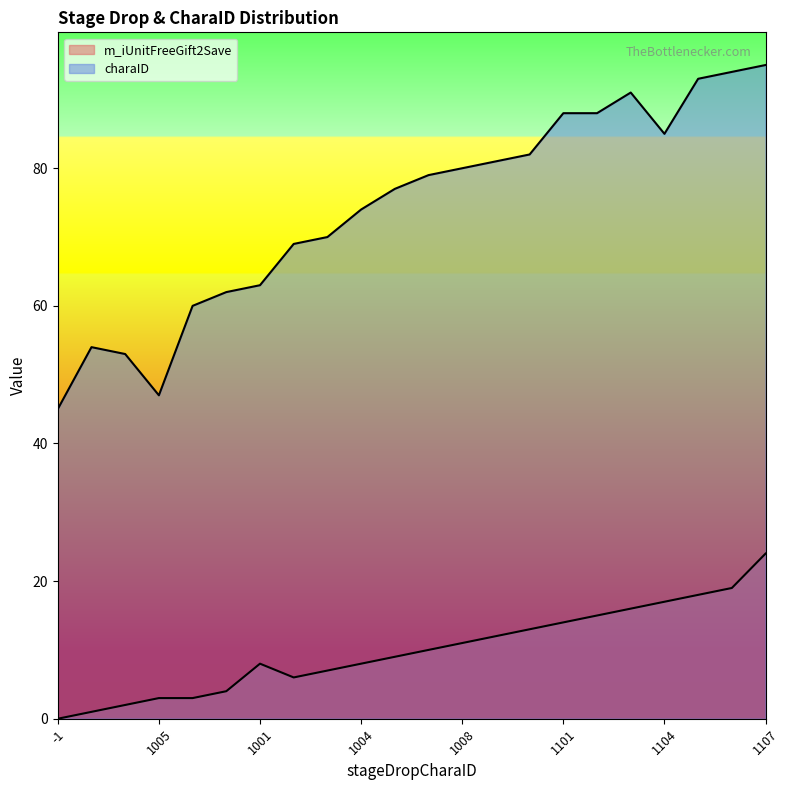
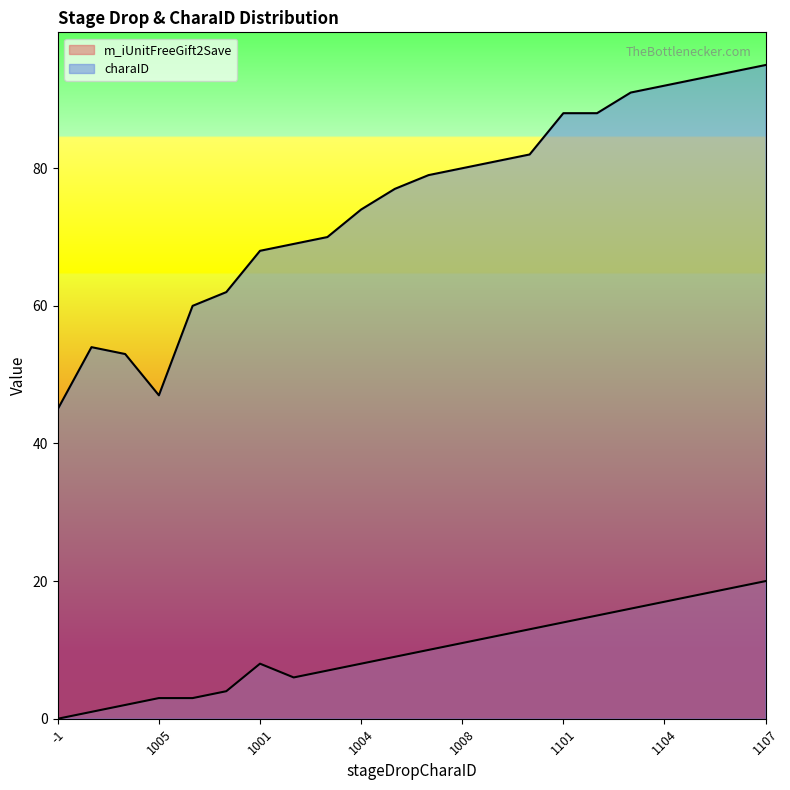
charaID, 1001: 63 -> 68
charaID, 1104: 85 -> 92
m_iUnitFreeGift2Save, 1107: 24 -> 20
